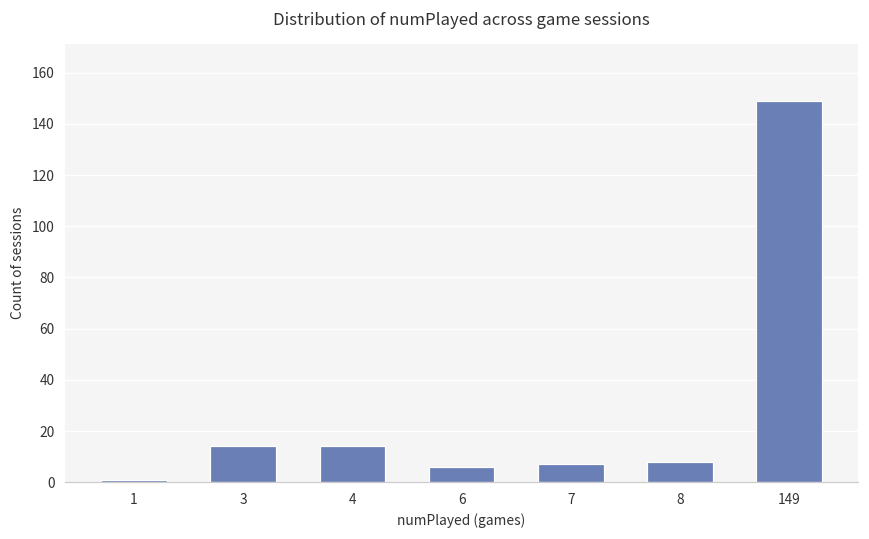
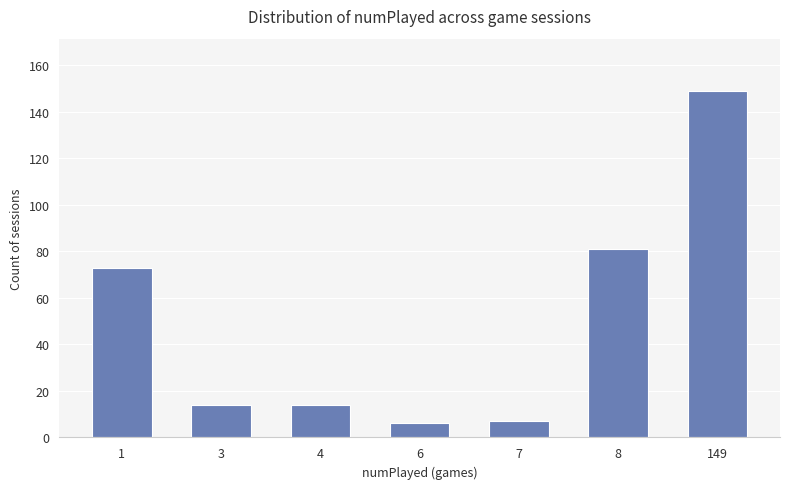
1: 1 -> 73
8: 8 -> 81
